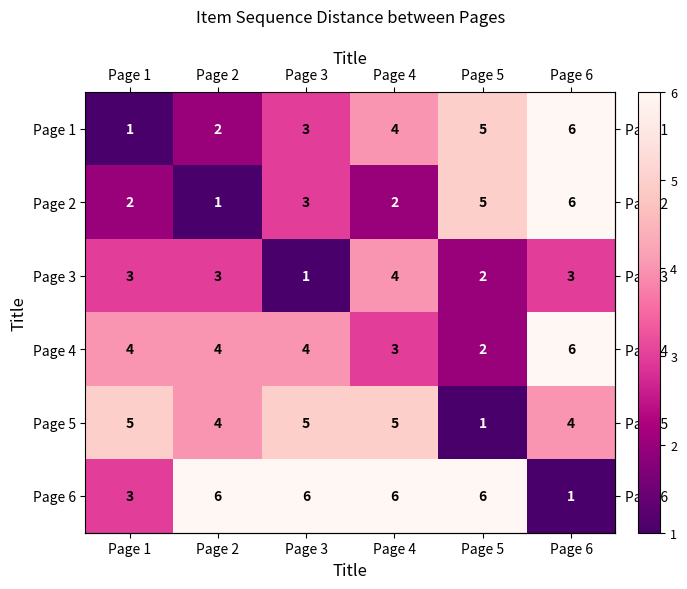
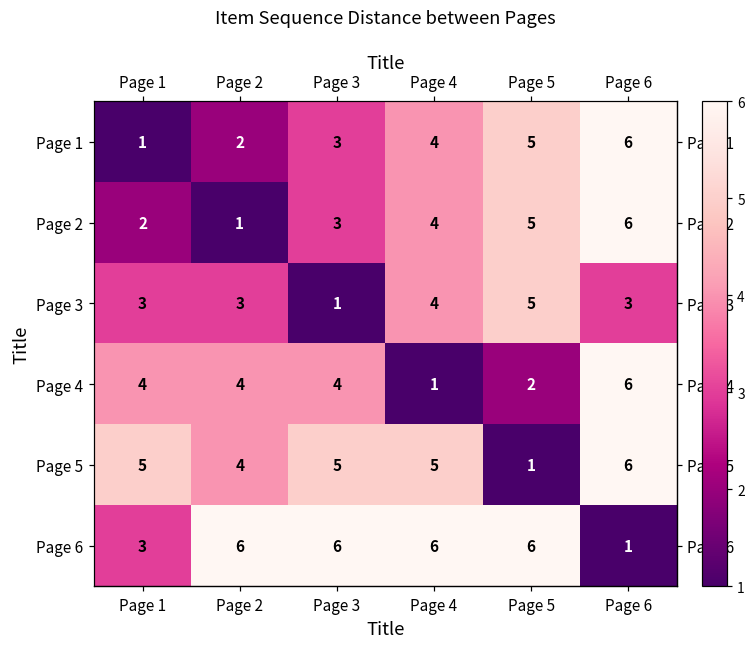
Page 2, Page 4: 2 -> 4
Page 3, Page 5: 2 -> 5
Page 4, Page 4: 3 -> 1
Page 5, Page 6: 4 -> 6
